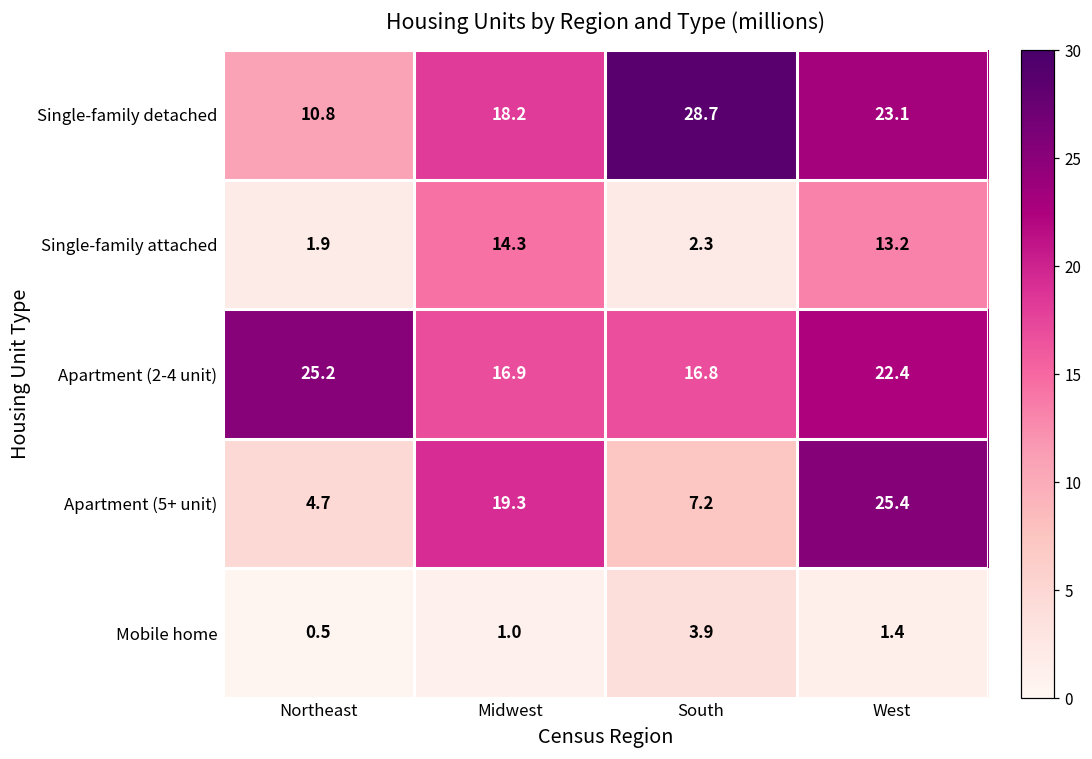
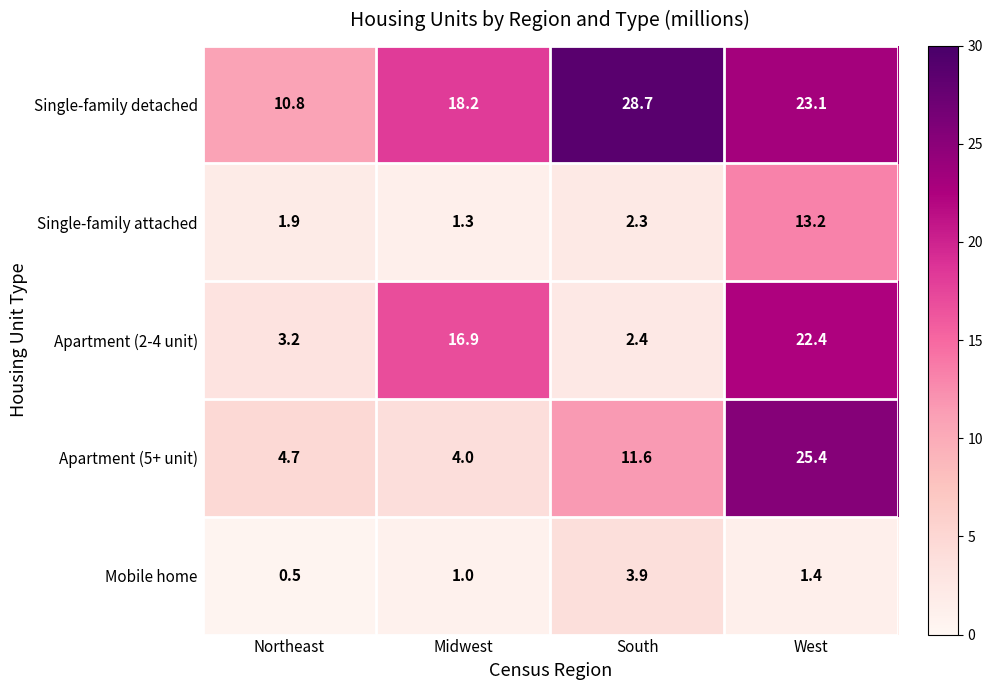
Single-family attached, Midwest: 14.3 -> 1.3
Apartment (2-4 unit), Northeast: 25.2 -> 3.2
Apartment (2-4 unit), South: 16.8 -> 2.4
Apartment (5+ unit), Midwest: 19.3 -> 4.0
Apartment (5+ unit), South: 7.2 -> 11.6
